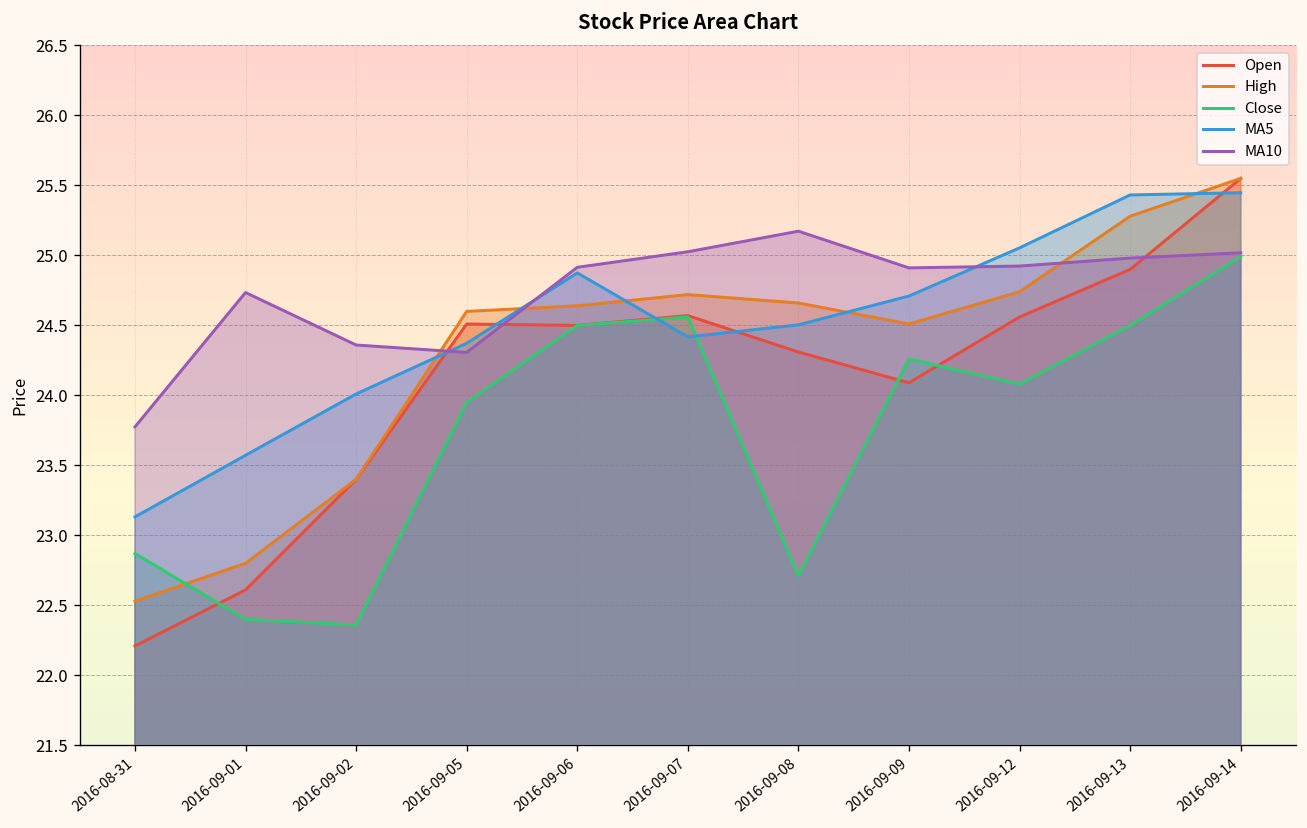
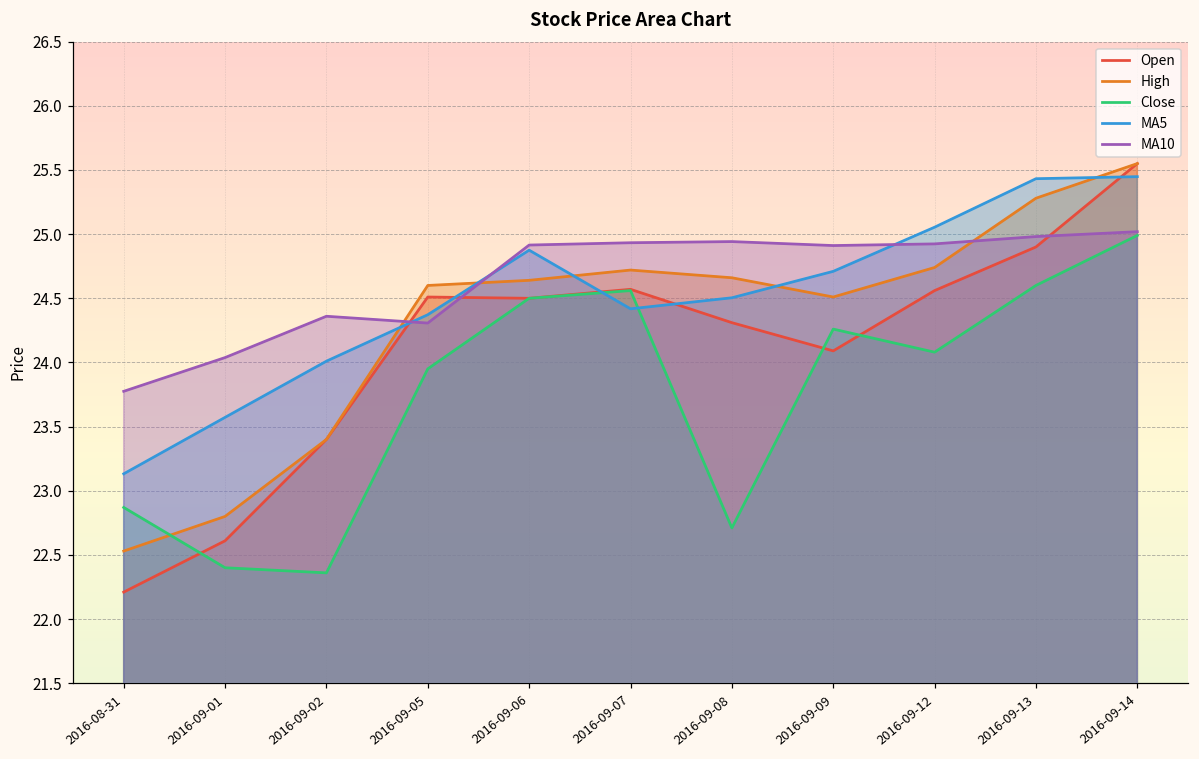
MA10, 2016-09-01: 24.74 -> 24.04
MA10, 2016-09-07: 25.03 -> 24.93
MA10, 2016-09-08: 25.17 -> 24.94
Close, 2016-09-13: 24.5 -> 24.6
